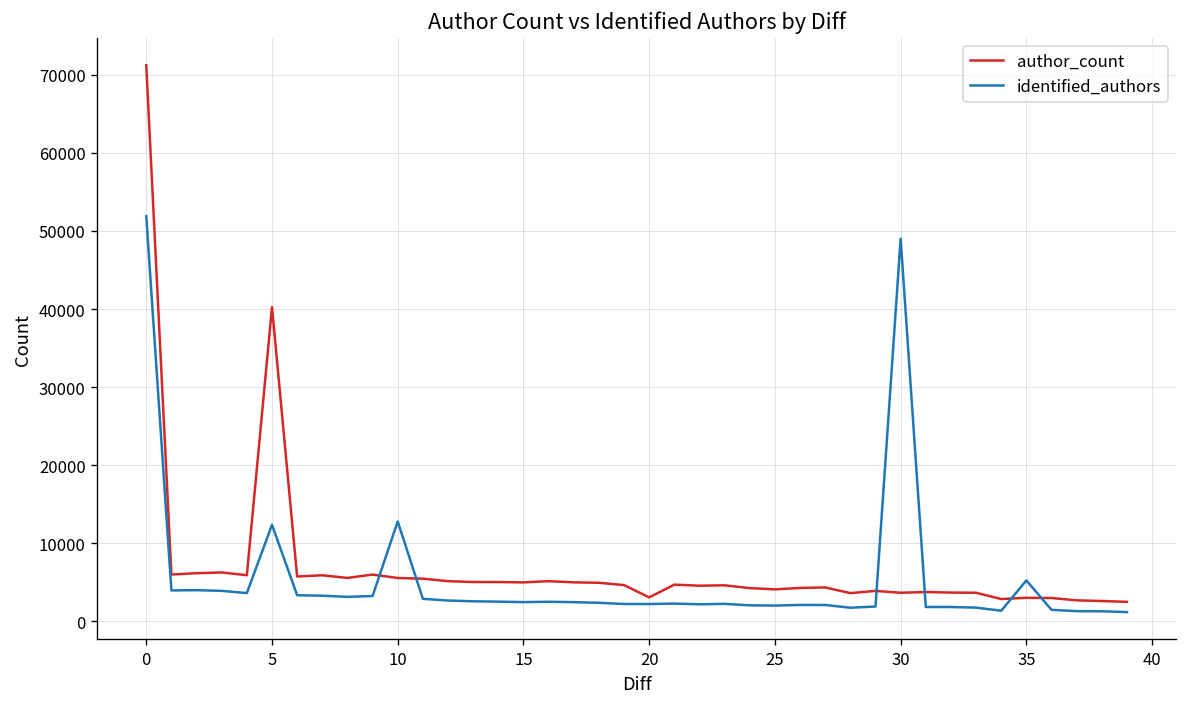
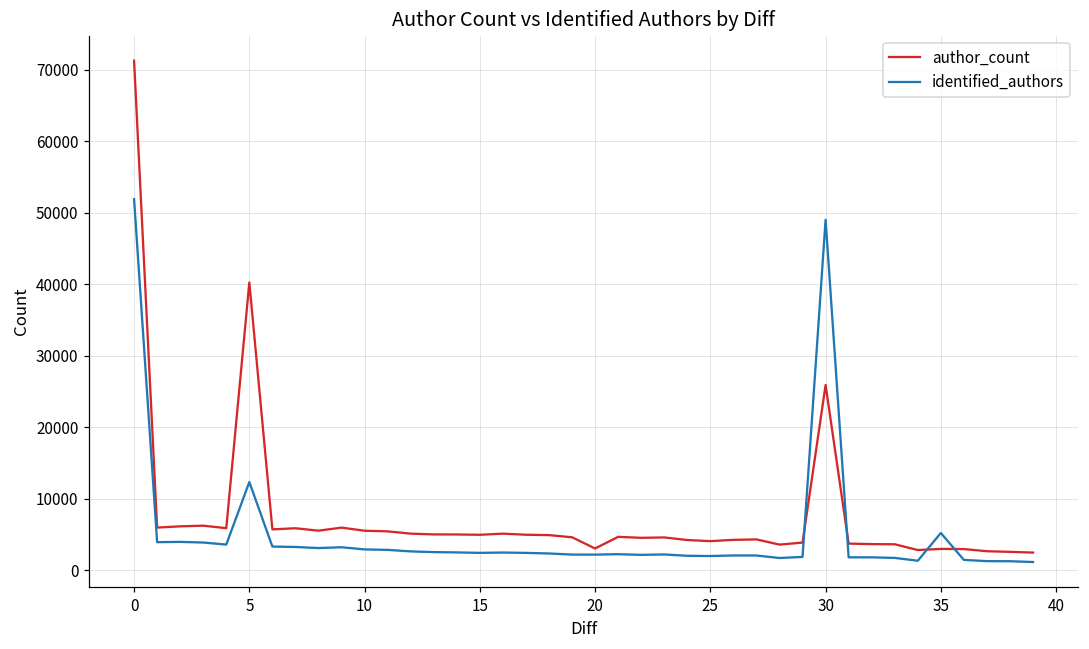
identified_authors, 10: 13000 -> 3000
author_count, 30: 4000 -> 26000
